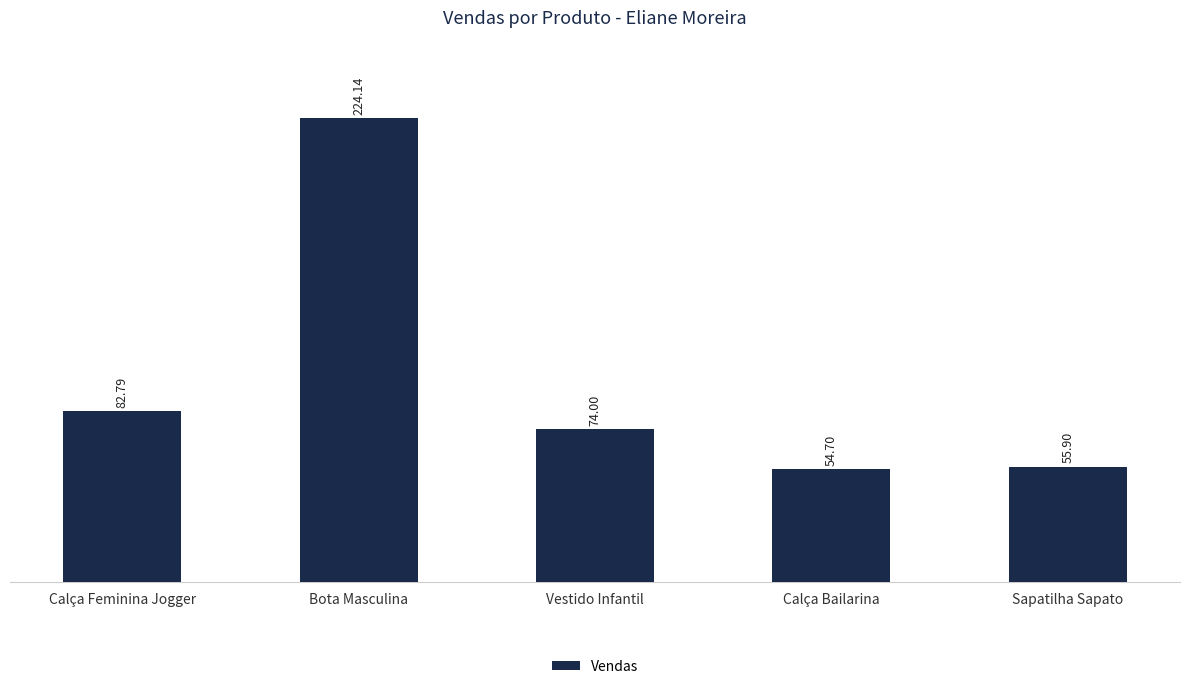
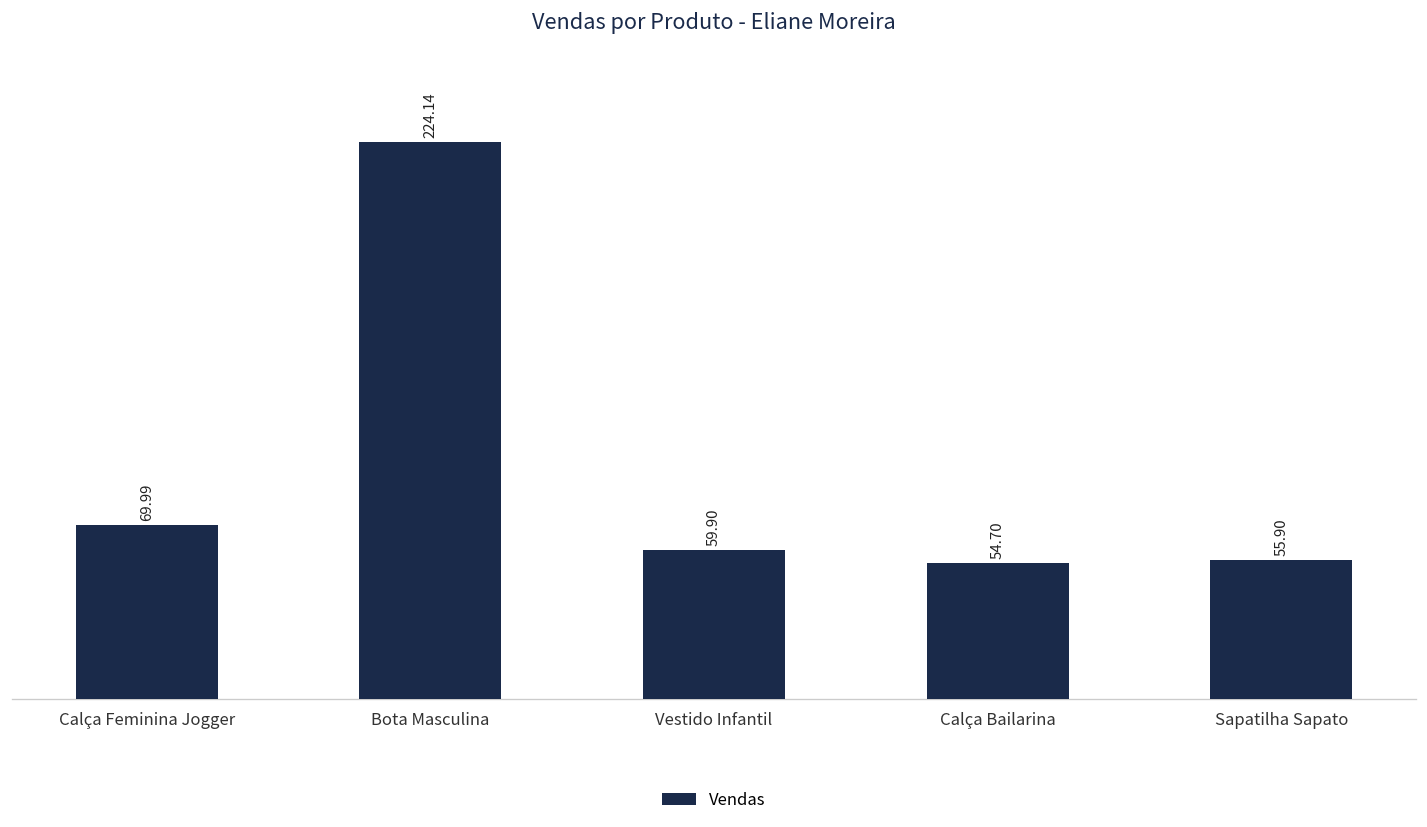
Calça Feminina Jogger: 82.79 -> 69.99
Vestido Infantil: 74.00 -> 59.90
